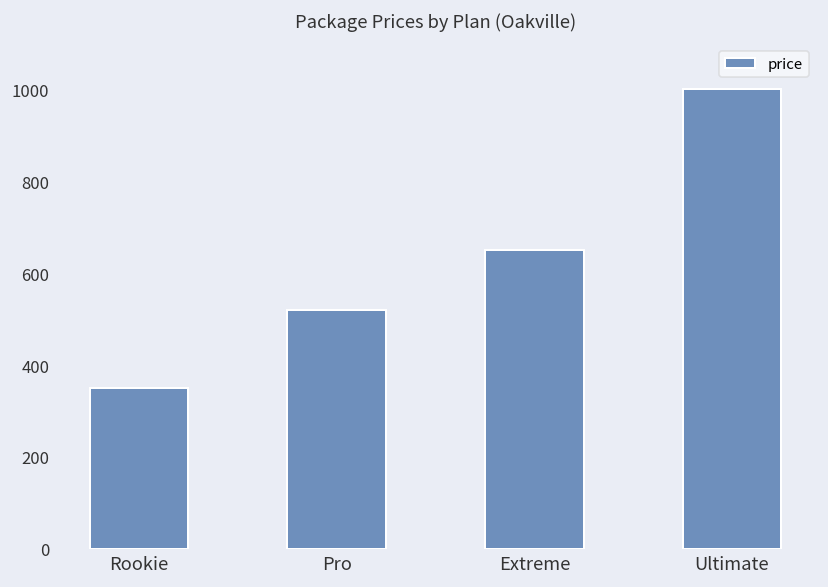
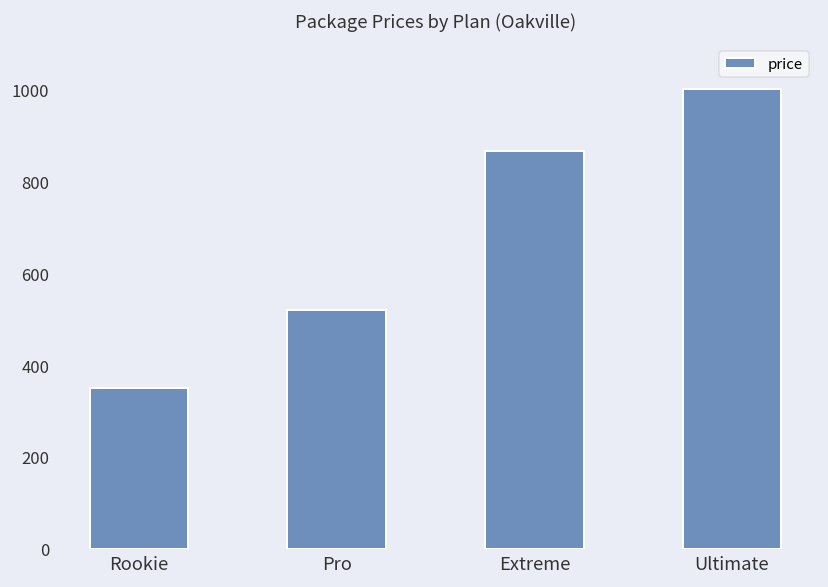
Extreme: 650 -> 870
